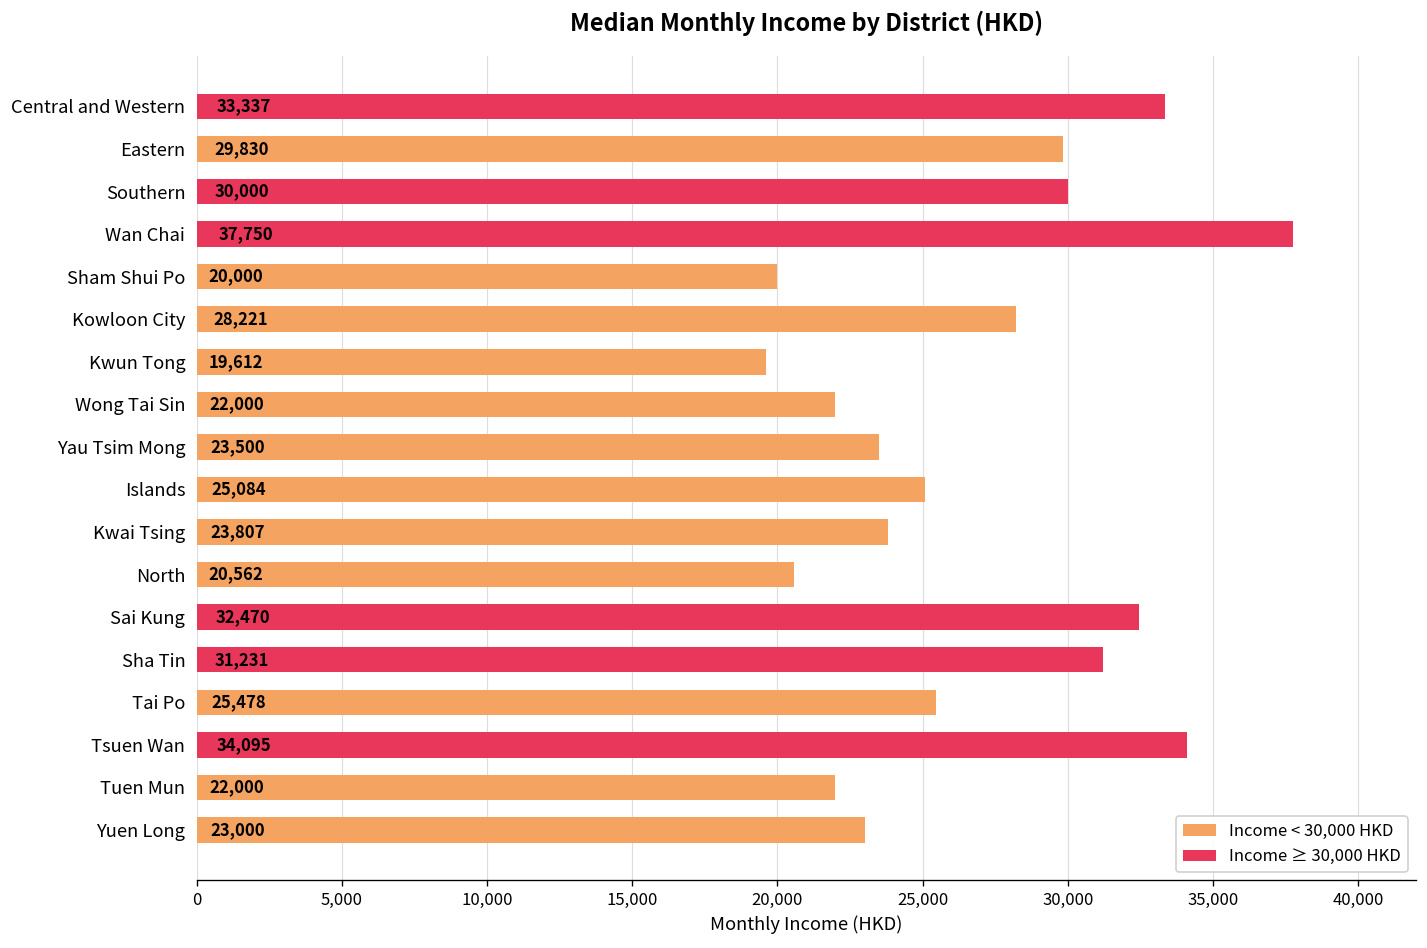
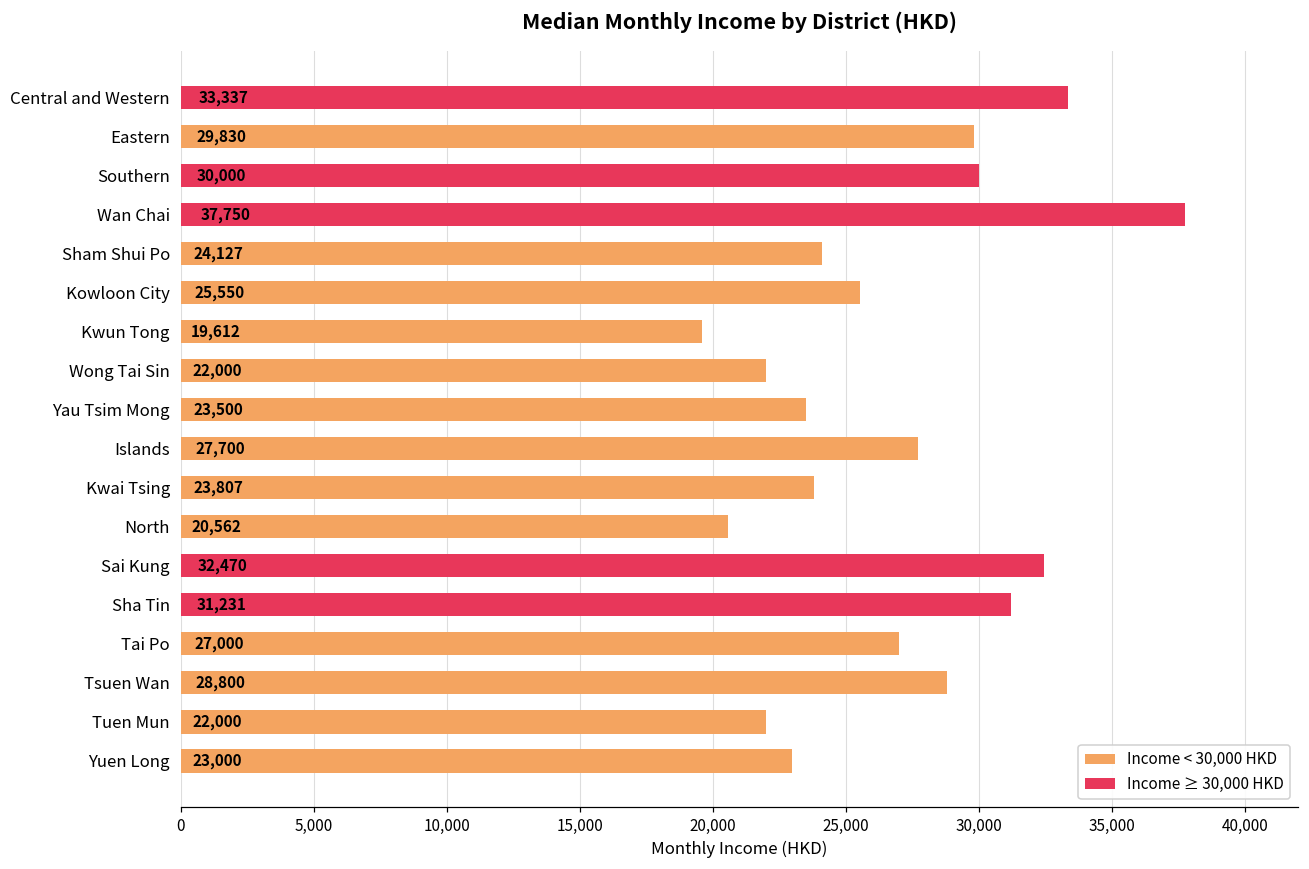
Sham Shui Po: 20,000 -> 24,127
Kowloon City: 28,221 -> 25,550
Islands: 25,084 -> 27,700
Tai Po: 25,478 -> 27,000
Tsuen Wan: 34,095 -> 28,800
